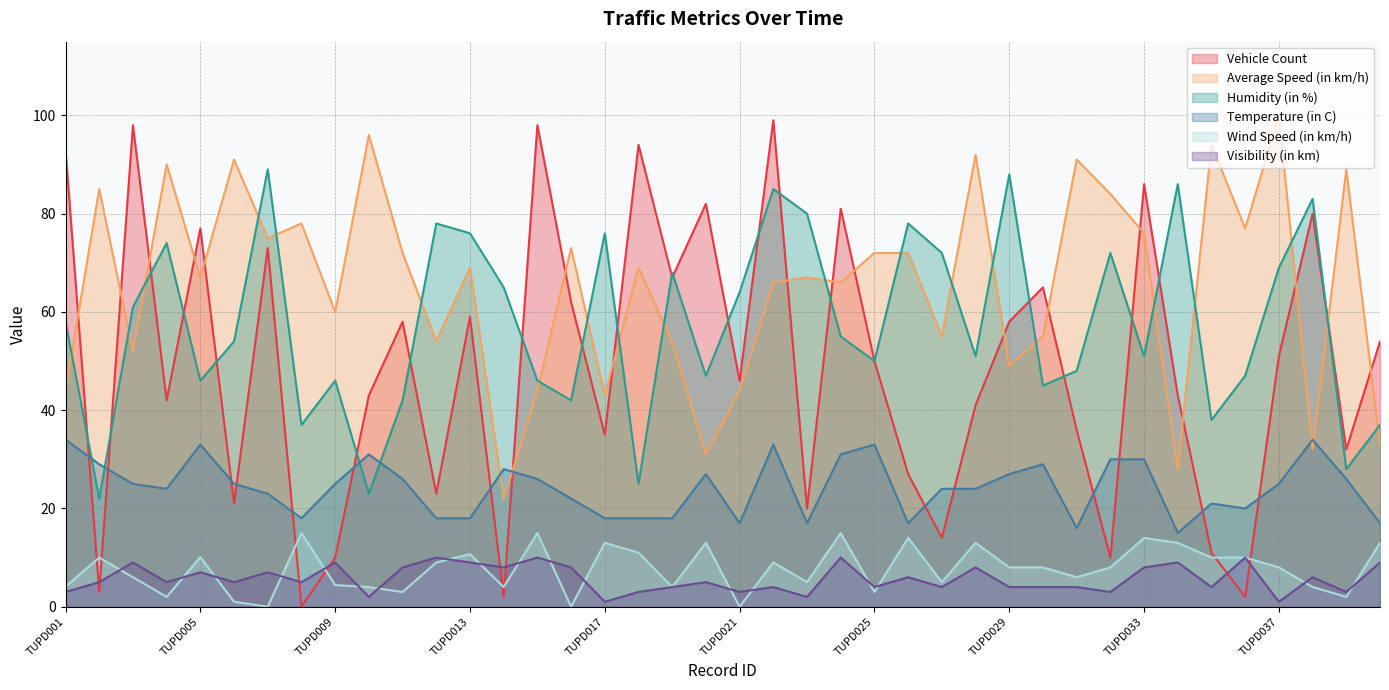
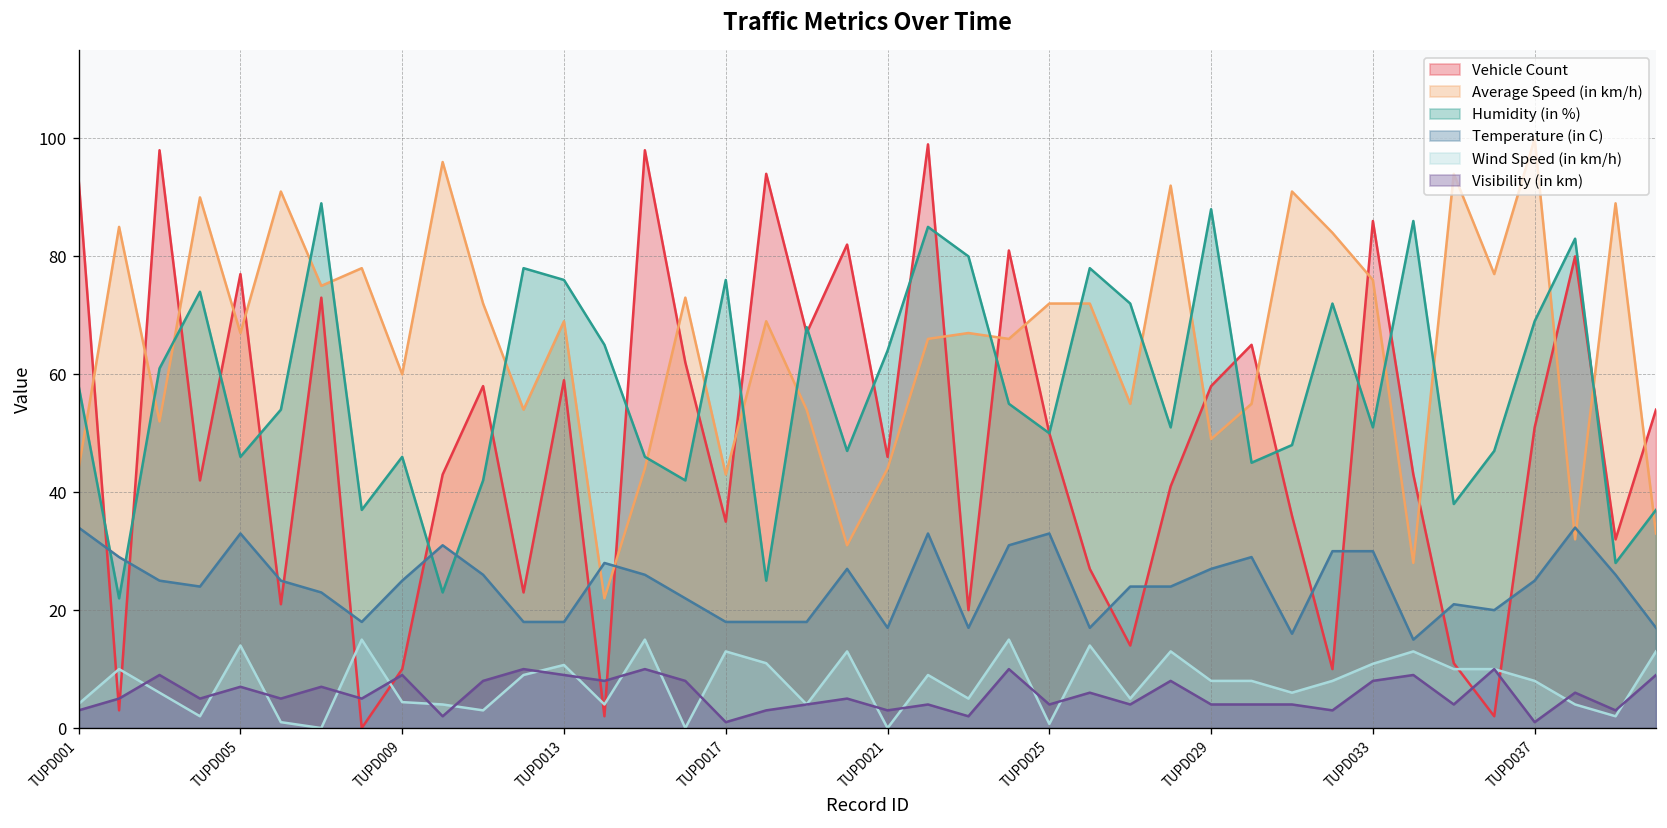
Wind Speed (in km/h), TUPD005: 10 -> 14
Wind Speed (in km/h), TUPD025: 3 -> 1
Wind Speed (in km/h), TUPD033: 14 -> 11
